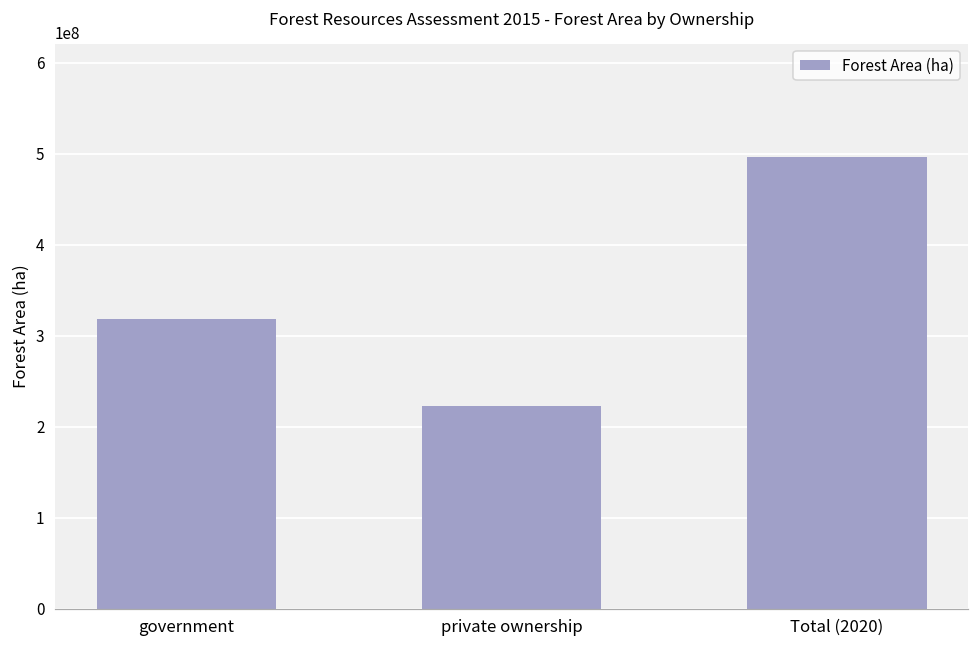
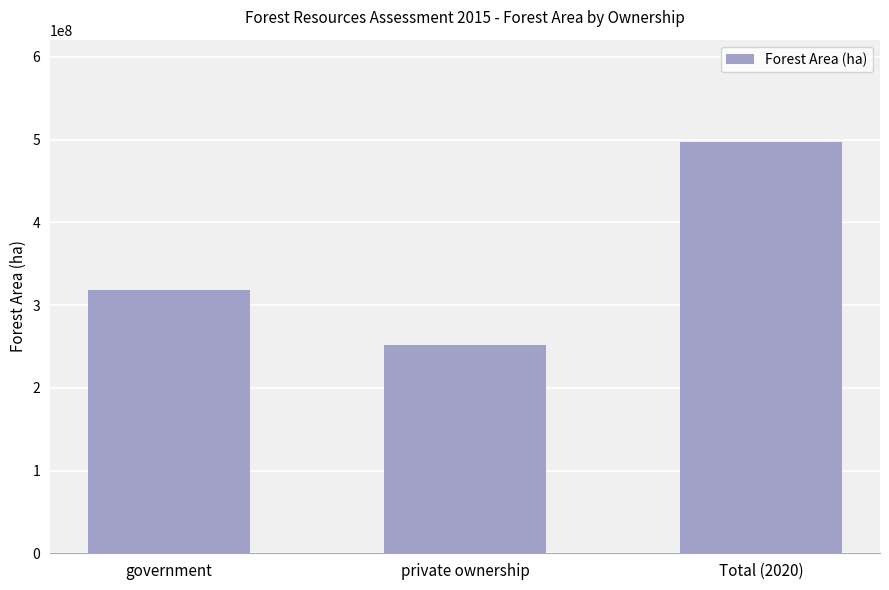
private ownership: 220000000 -> 250000000
